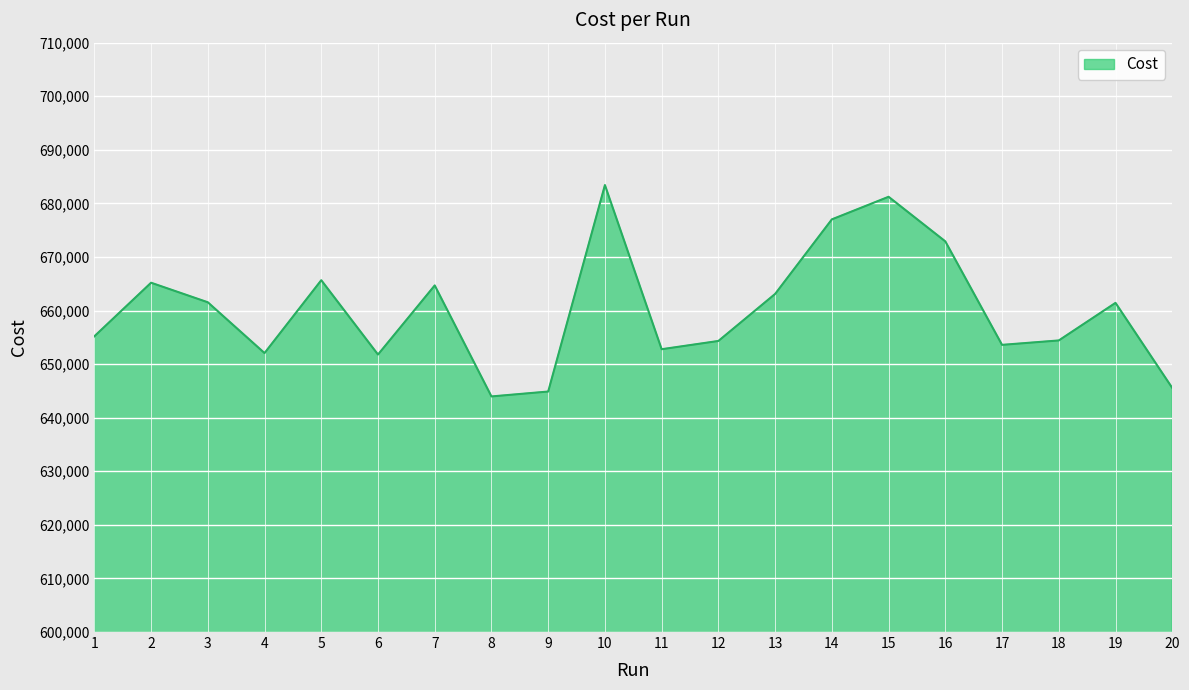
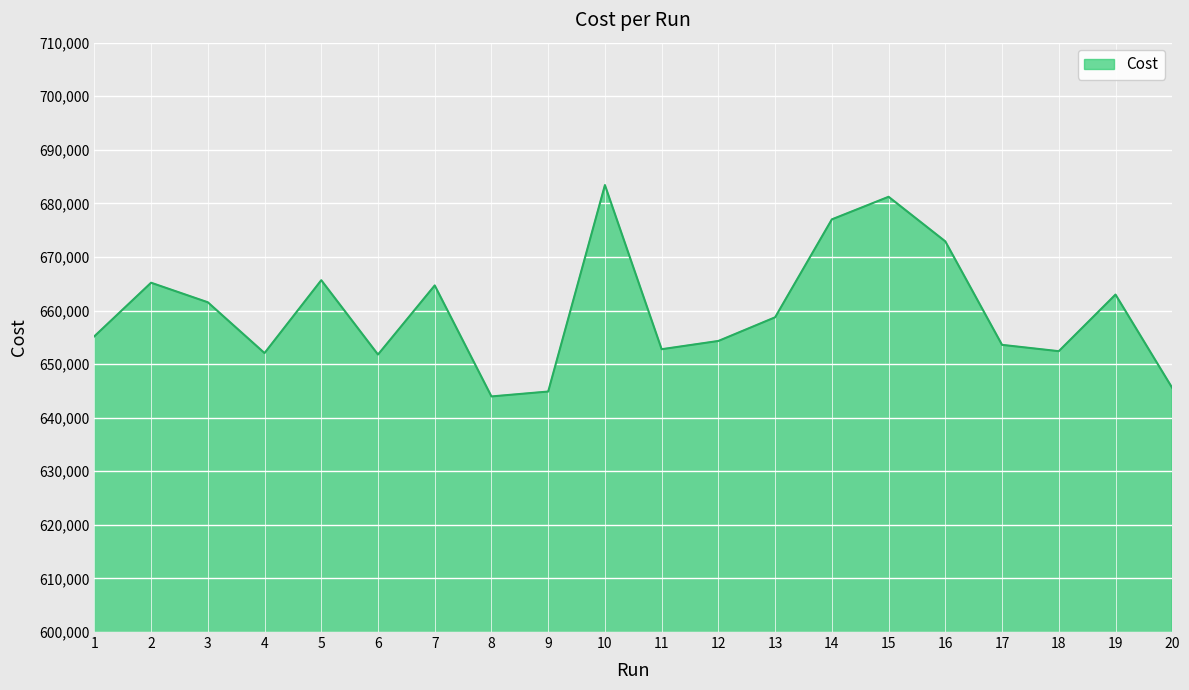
13: 663,000 -> 659,000
18: 654,000 -> 652,000
19: 661,000 -> 663,000
